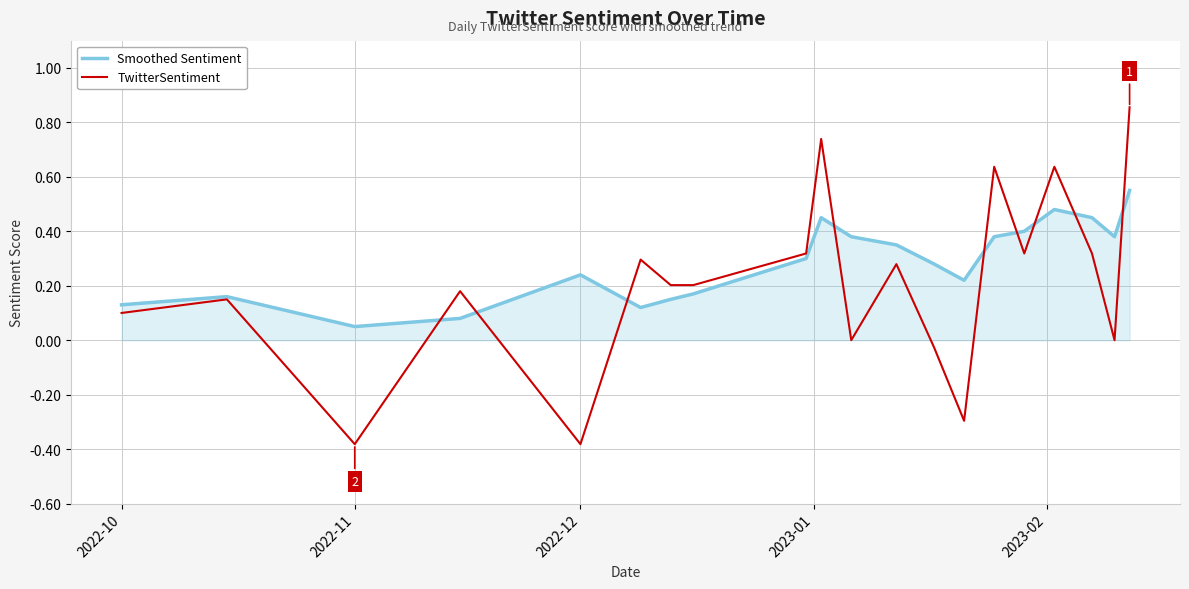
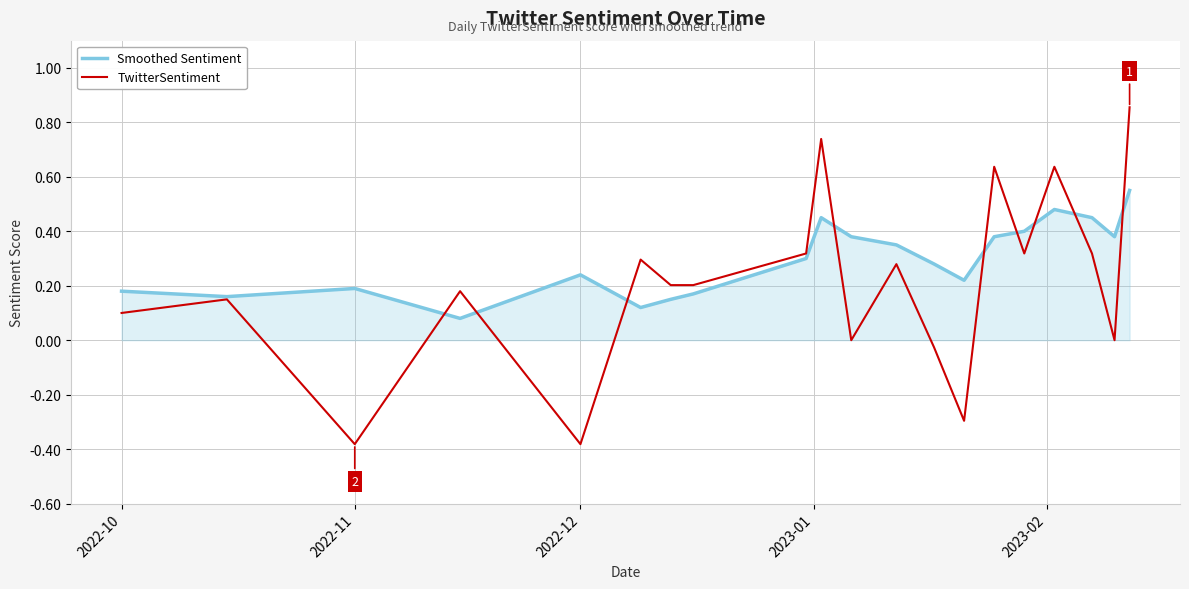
Smoothed Sentiment, 2022-10: 0.13 -> 0.18
Smoothed Sentiment, 2022-11: 0.05 -> 0.19
